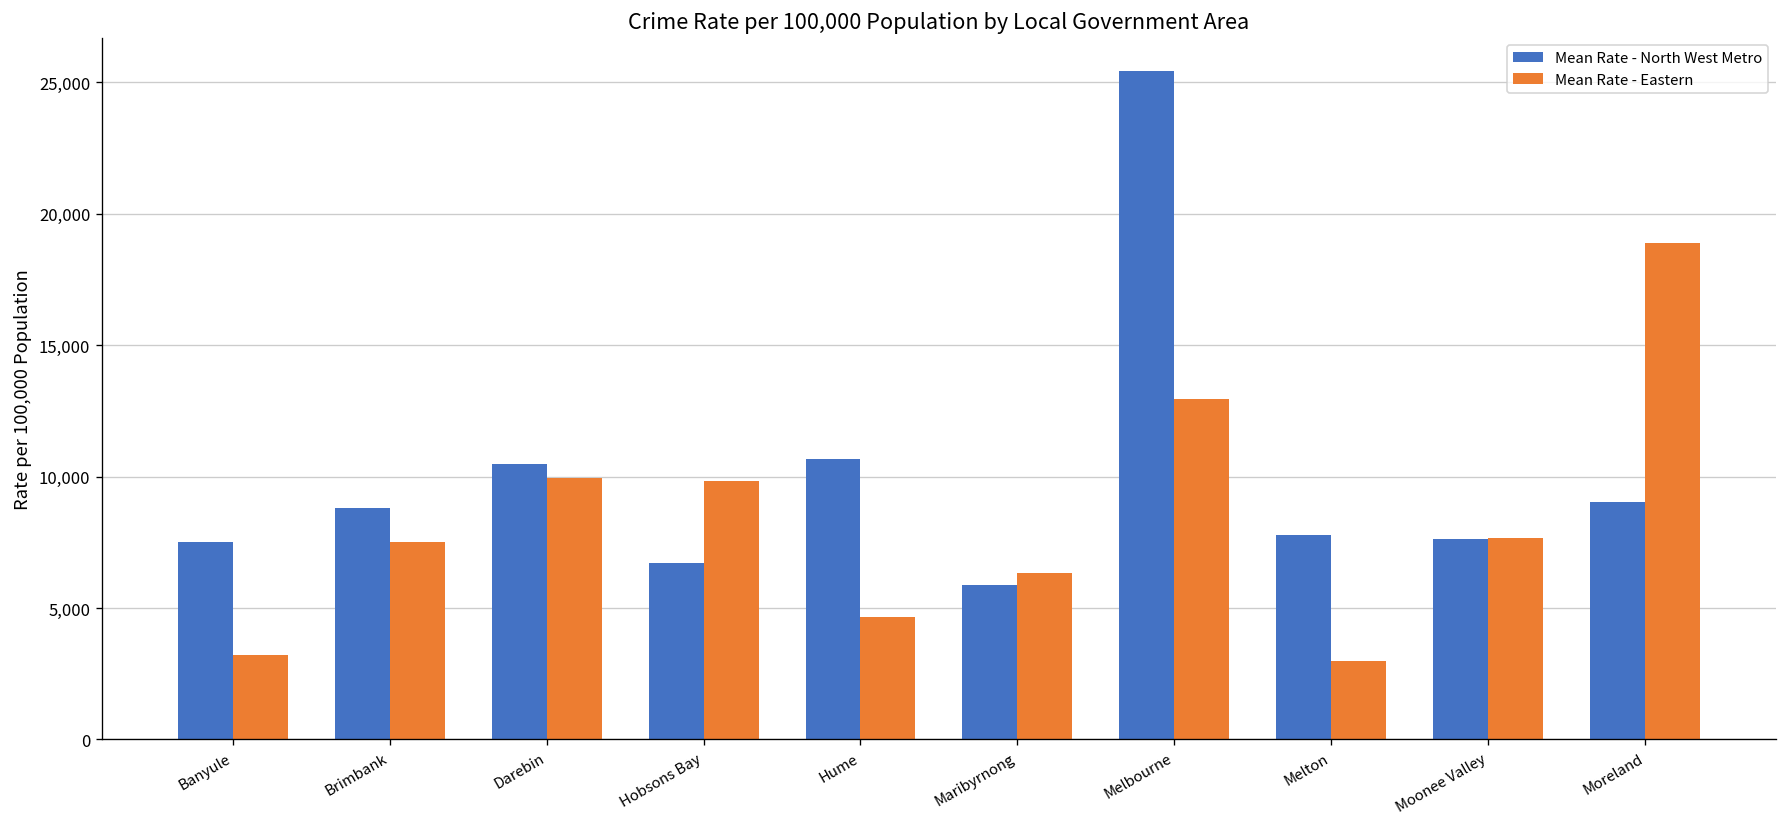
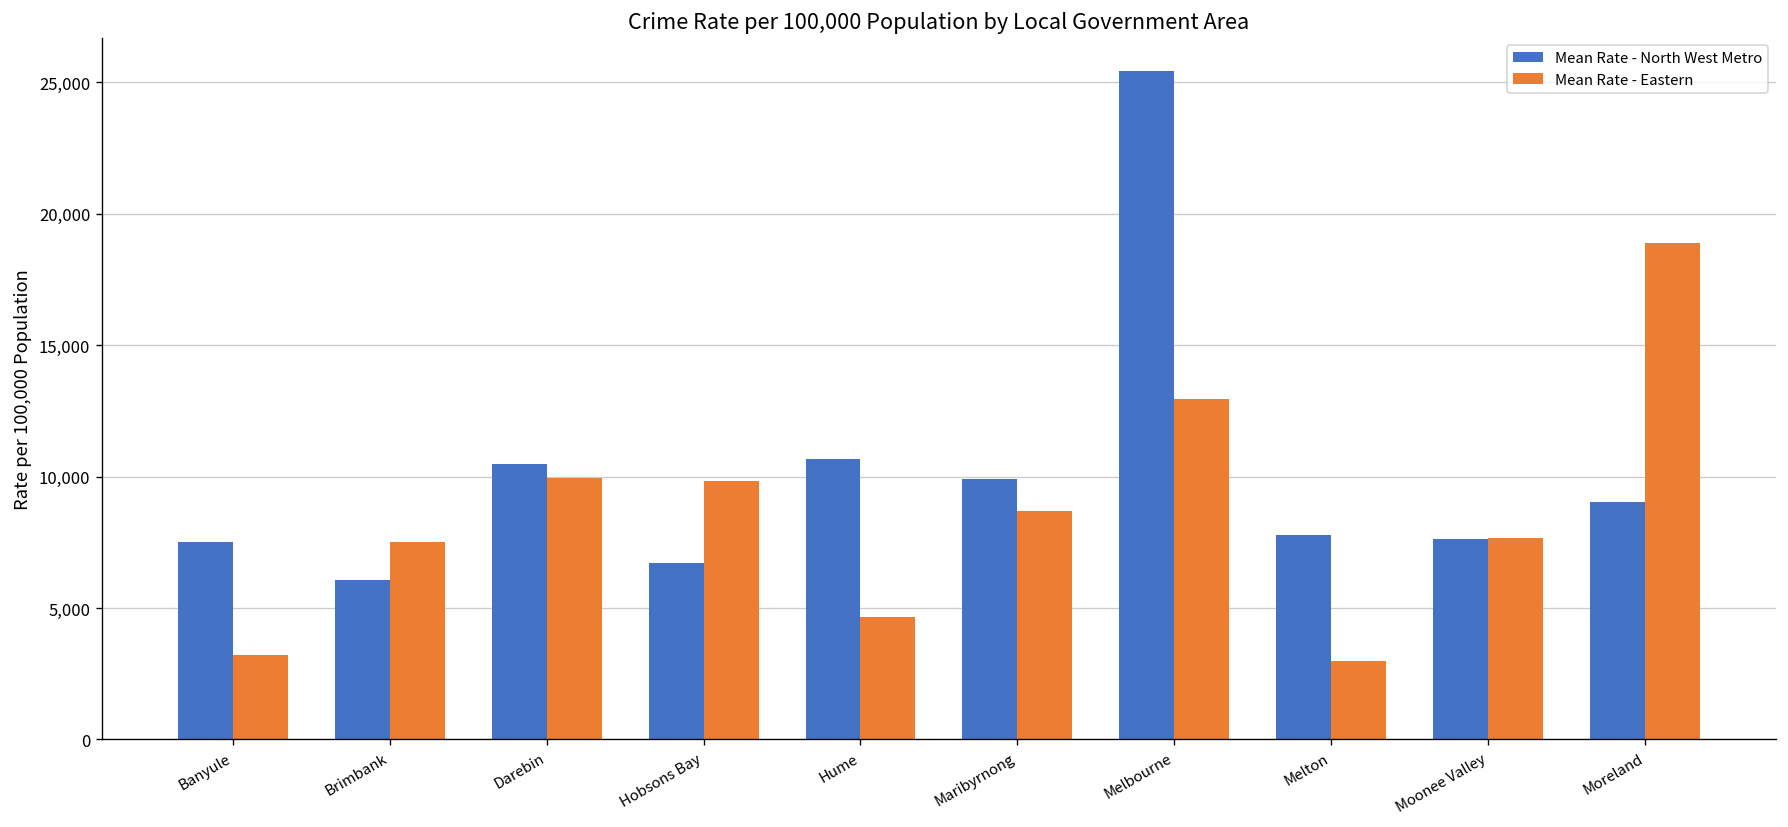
Mean Rate - North West Metro, Brimbank: 8,800 -> 6,100
Mean Rate - North West Metro, Maribyrnong: 5,900 -> 9,900
Mean Rate - Eastern, Maribyrnong: 6,300 -> 8,700
